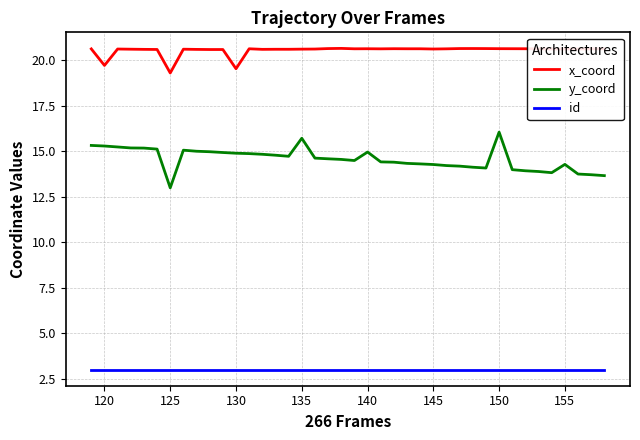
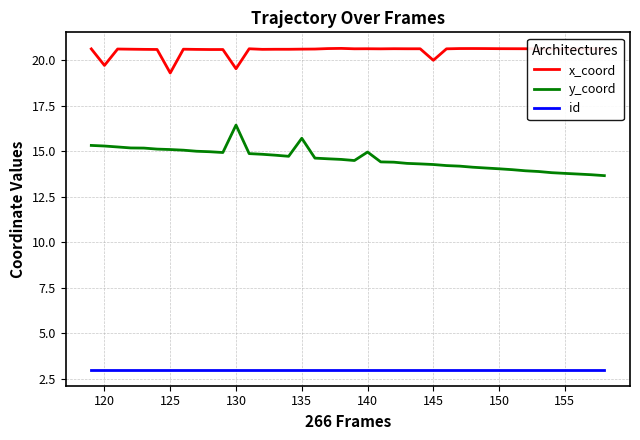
y_coord, 125: 13.0 -> 15.1
y_coord, 130: 14.9 -> 16.4
x_coord, 145: 20.6 -> 20.0
y_coord, 150: 16.1 -> 14.0
y_coord, 155: 14.3 -> 13.8
